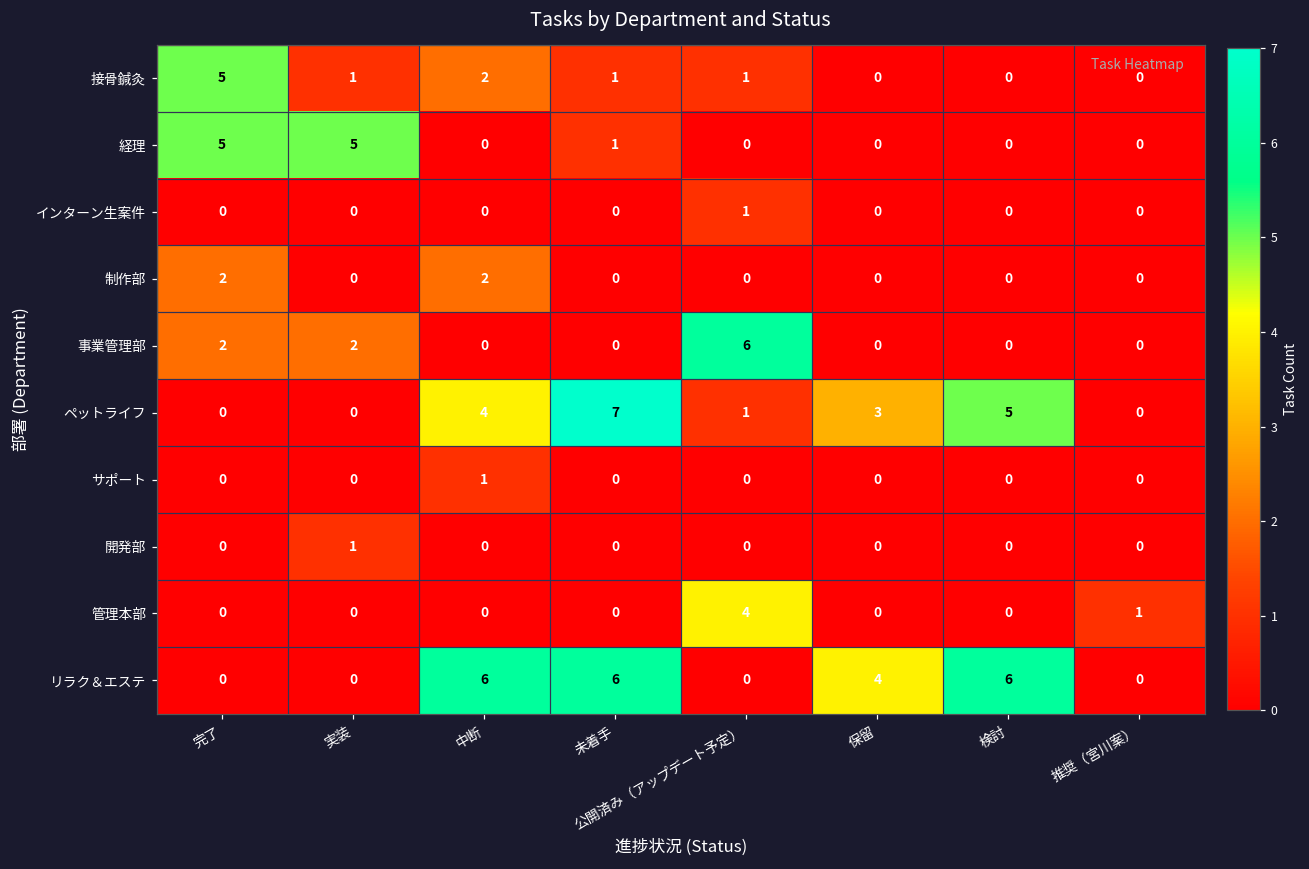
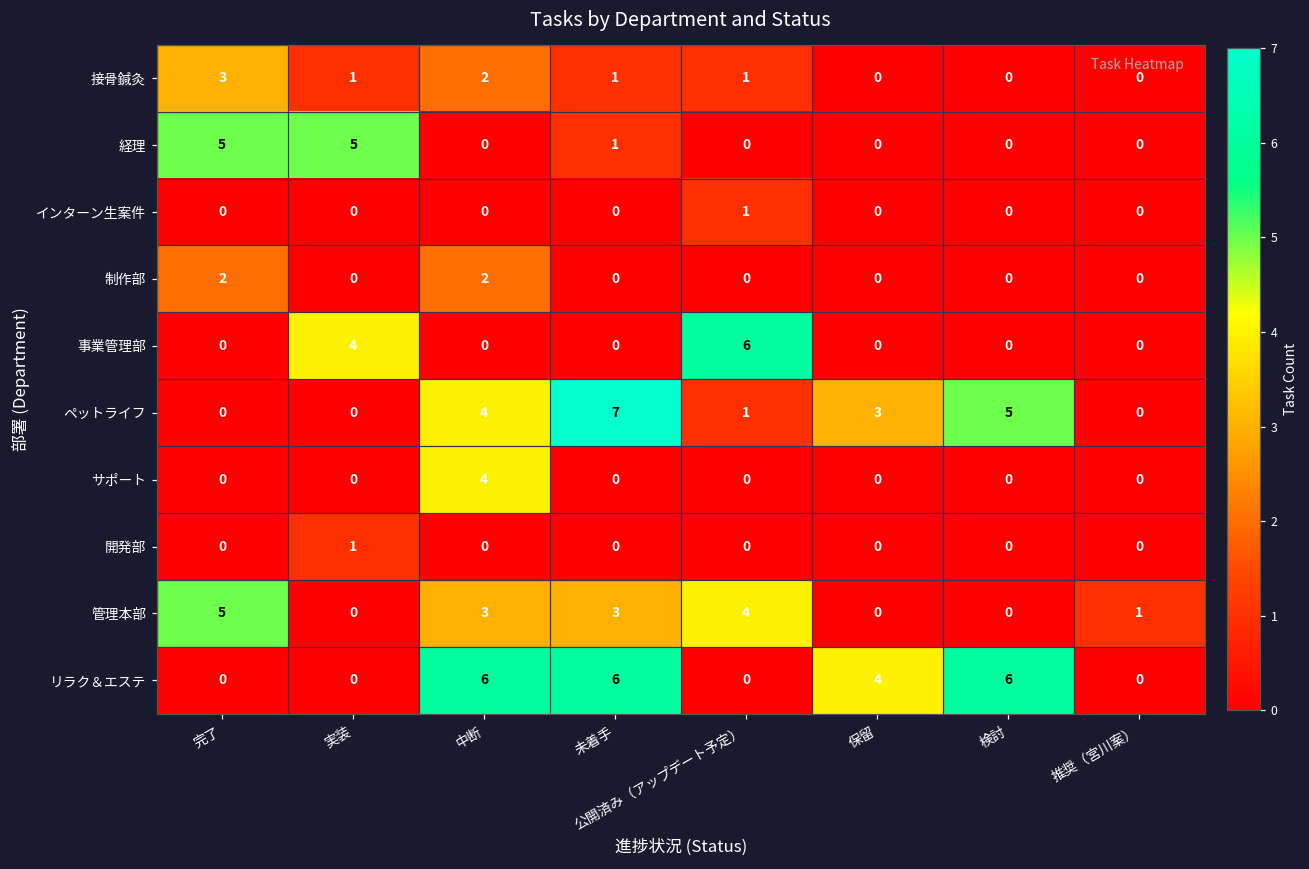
接骨鍼灸, 完了: 5 -> 3
事業管理部, 完了: 2 -> 0
事業管理部, 実装: 2 -> 4
サポート, 中断: 1 -> 4
管理本部, 完了: 0 -> 5
管理本部, 中断: 0 -> 3
管理本部, 未着手: 0 -> 3
